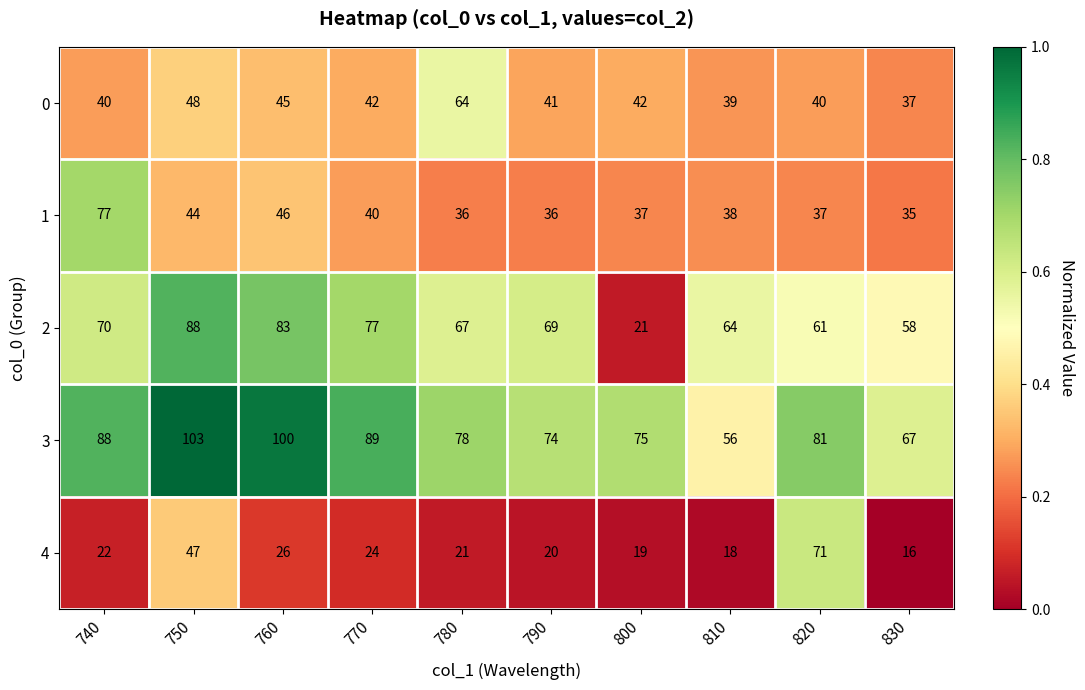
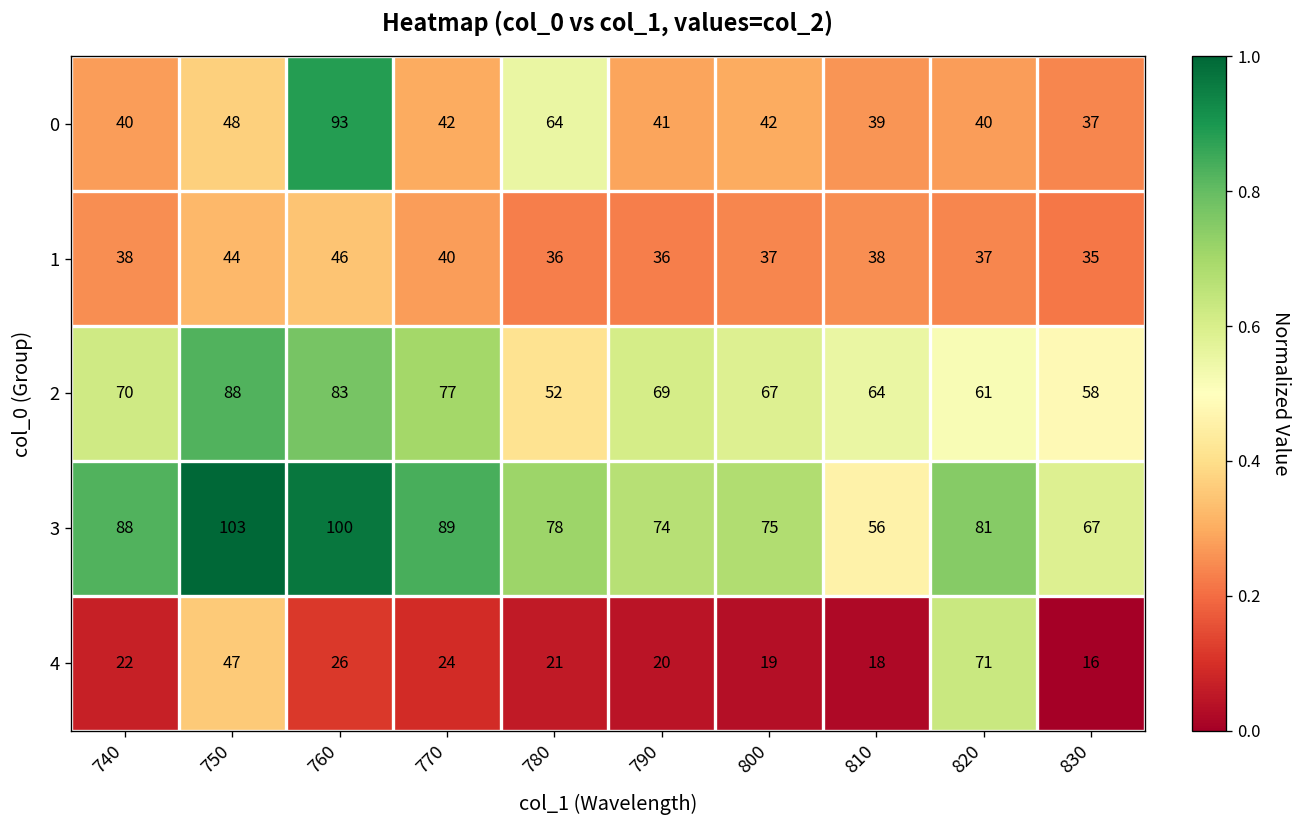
0, 760: 45 -> 93
1, 740: 77 -> 38
2, 780: 67 -> 52
2, 800: 21 -> 67
